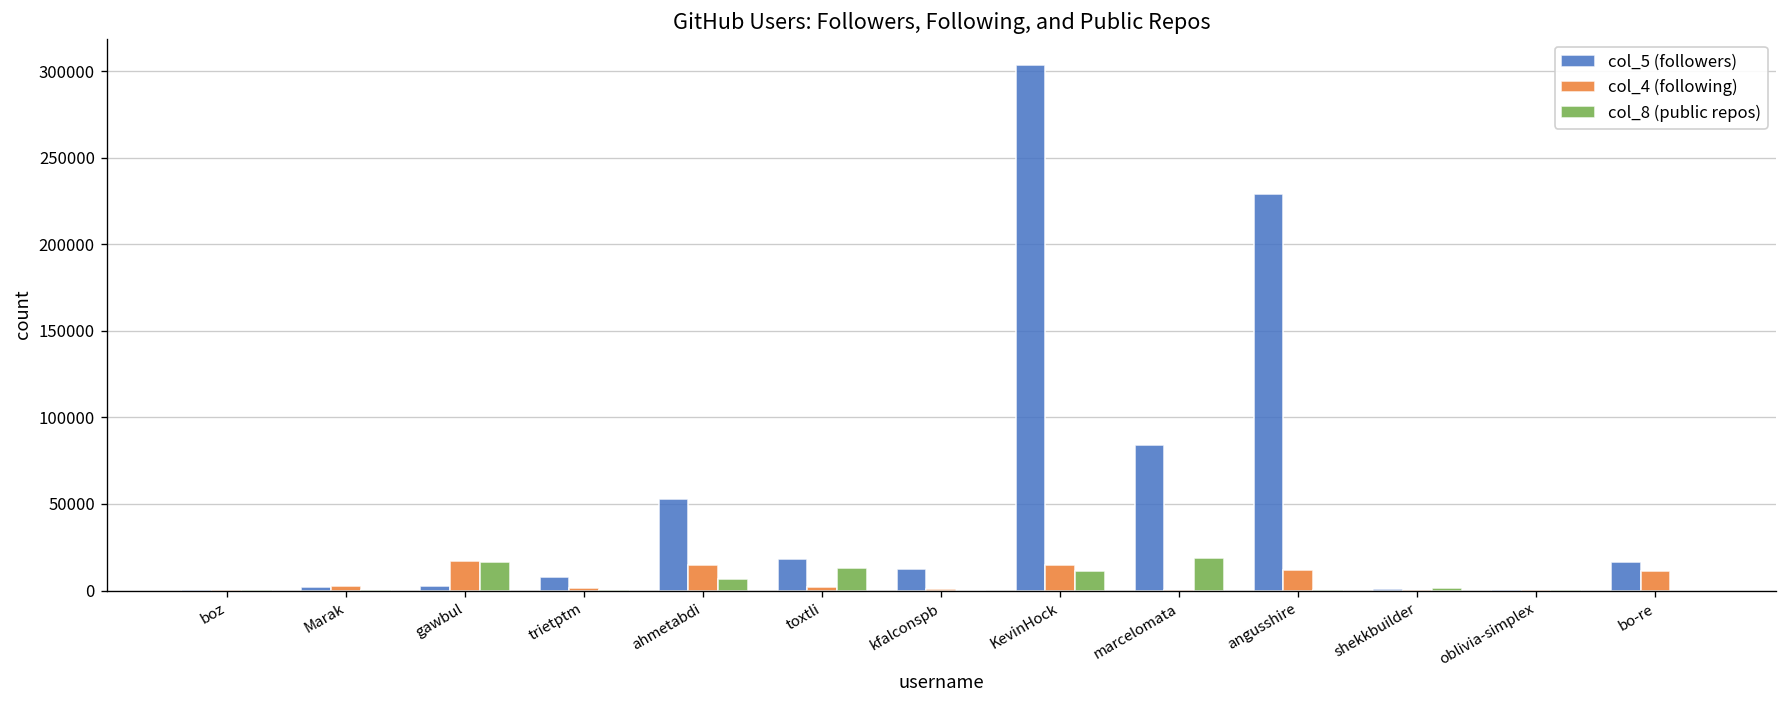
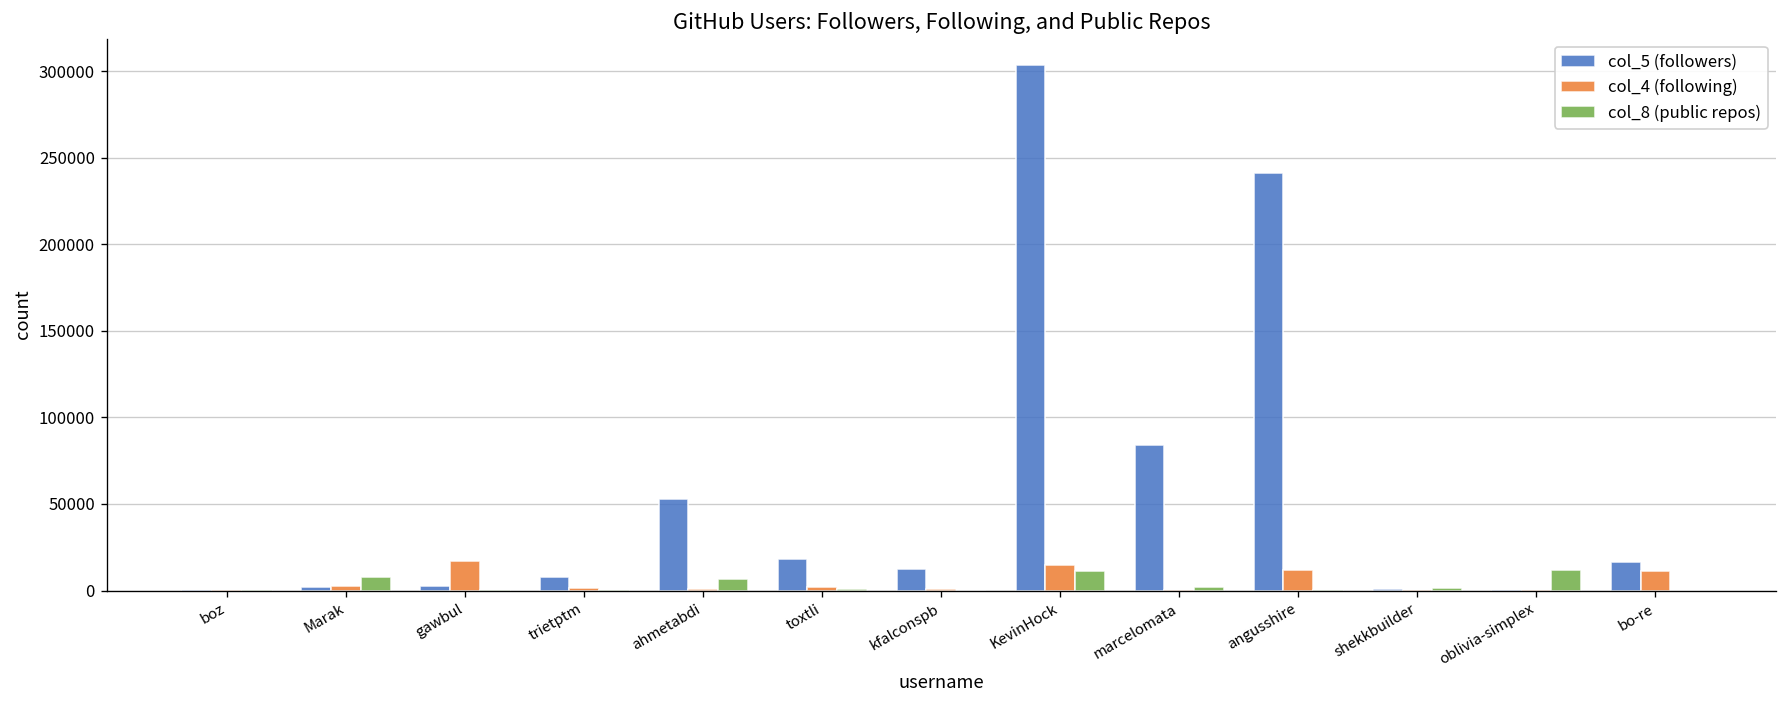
col_8 (public repos), Marak: 0 -> 8000
col_8 (public repos), gawbul: 16000 -> 0
col_4 (following), ahmetabdi: 14000 -> 1000
col_8 (public repos), toxtli: 13000 -> 1000
col_8 (public repos), marcelomata: 19000 -> 2000
col_5 (followers), angusshire: 229000 -> 241000
col_8 (public repos), oblivia-simplex: 0 -> 12000
